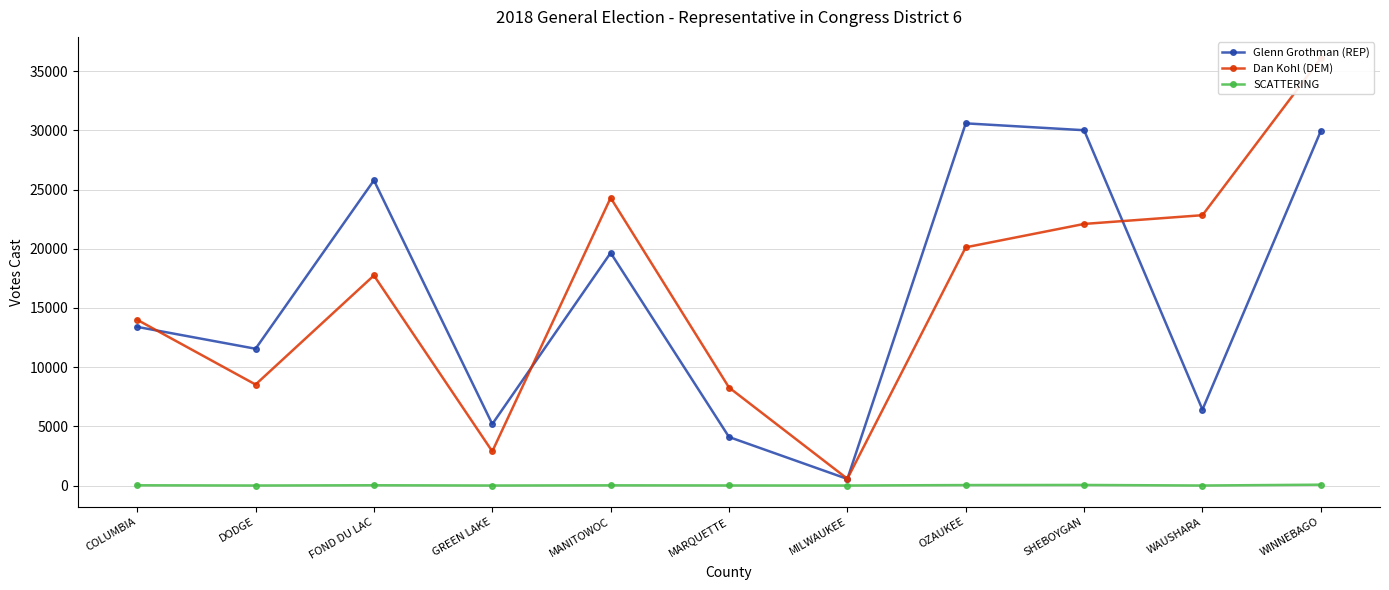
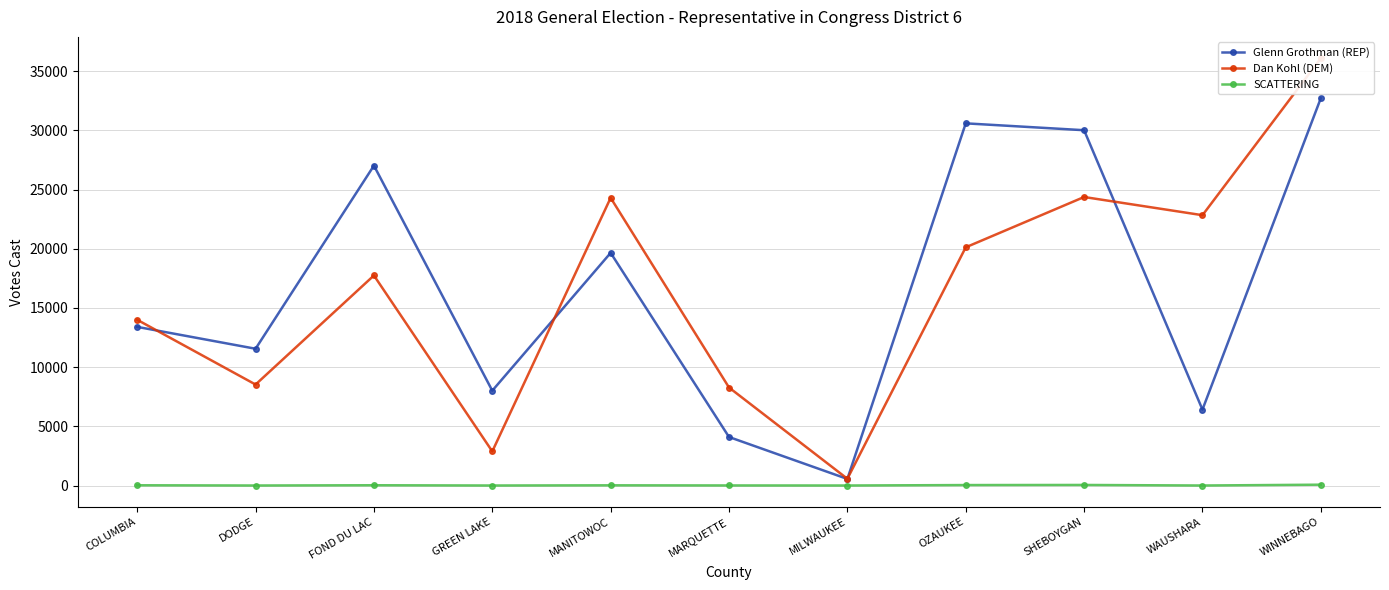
Glenn Grothman (REP), FOND DU LAC: 25800 -> 27000
Glenn Grothman (REP), GREEN LAKE: 5200 -> 8000
Dan Kohl (DEM), SHEBOYGAN: 22100 -> 24400
Glenn Grothman (REP), WINNEBAGO: 30000 -> 32700
